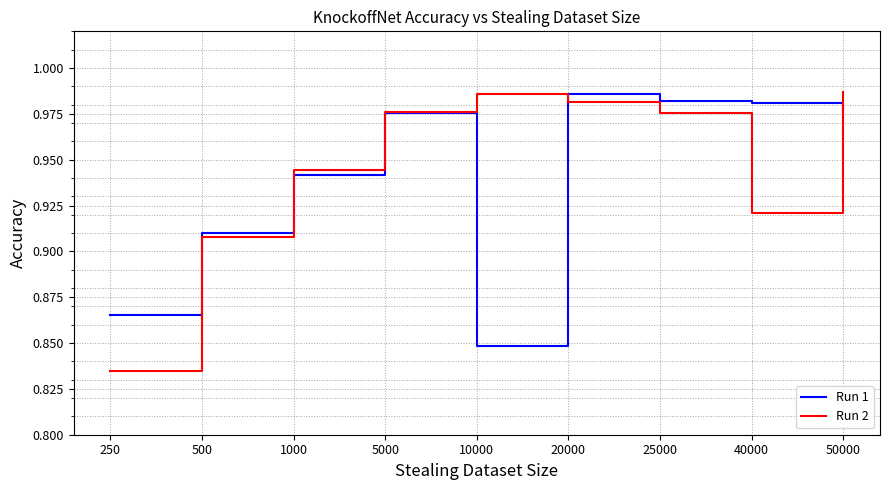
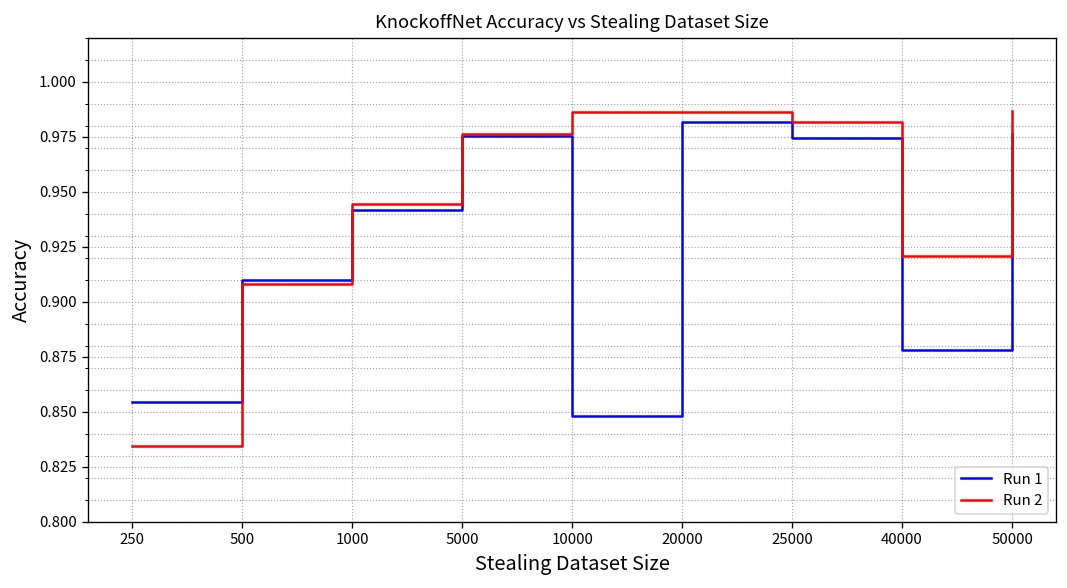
Run 1, 250: 0.865 -> 0.855
Run 1, 20000: 0.986 -> 0.982
Run 2, 20000: 0.982 -> 0.986
Run 1, 25000: 0.982 -> 0.974
Run 2, 25000: 0.975 -> 0.982
Run 1, 40000: 0.981 -> 0.878
